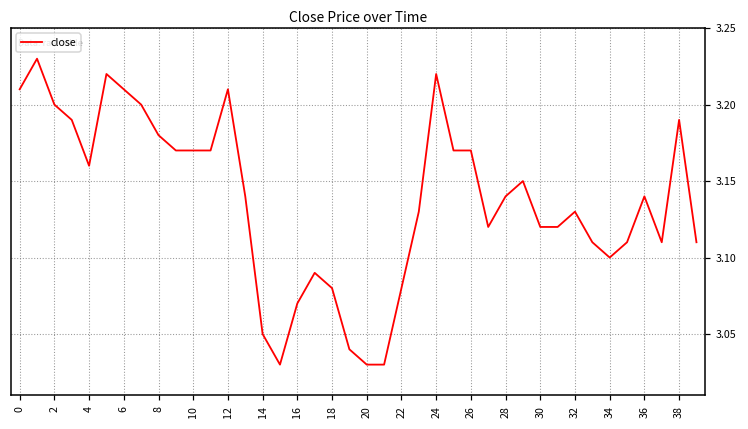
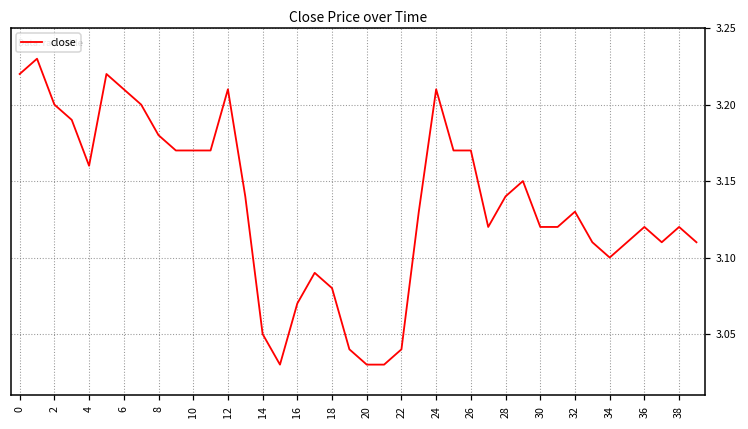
0: 3.21 -> 3.22
22: 3.08 -> 3.04
24: 3.22 -> 3.21
36: 3.14 -> 3.12
38: 3.19 -> 3.12
